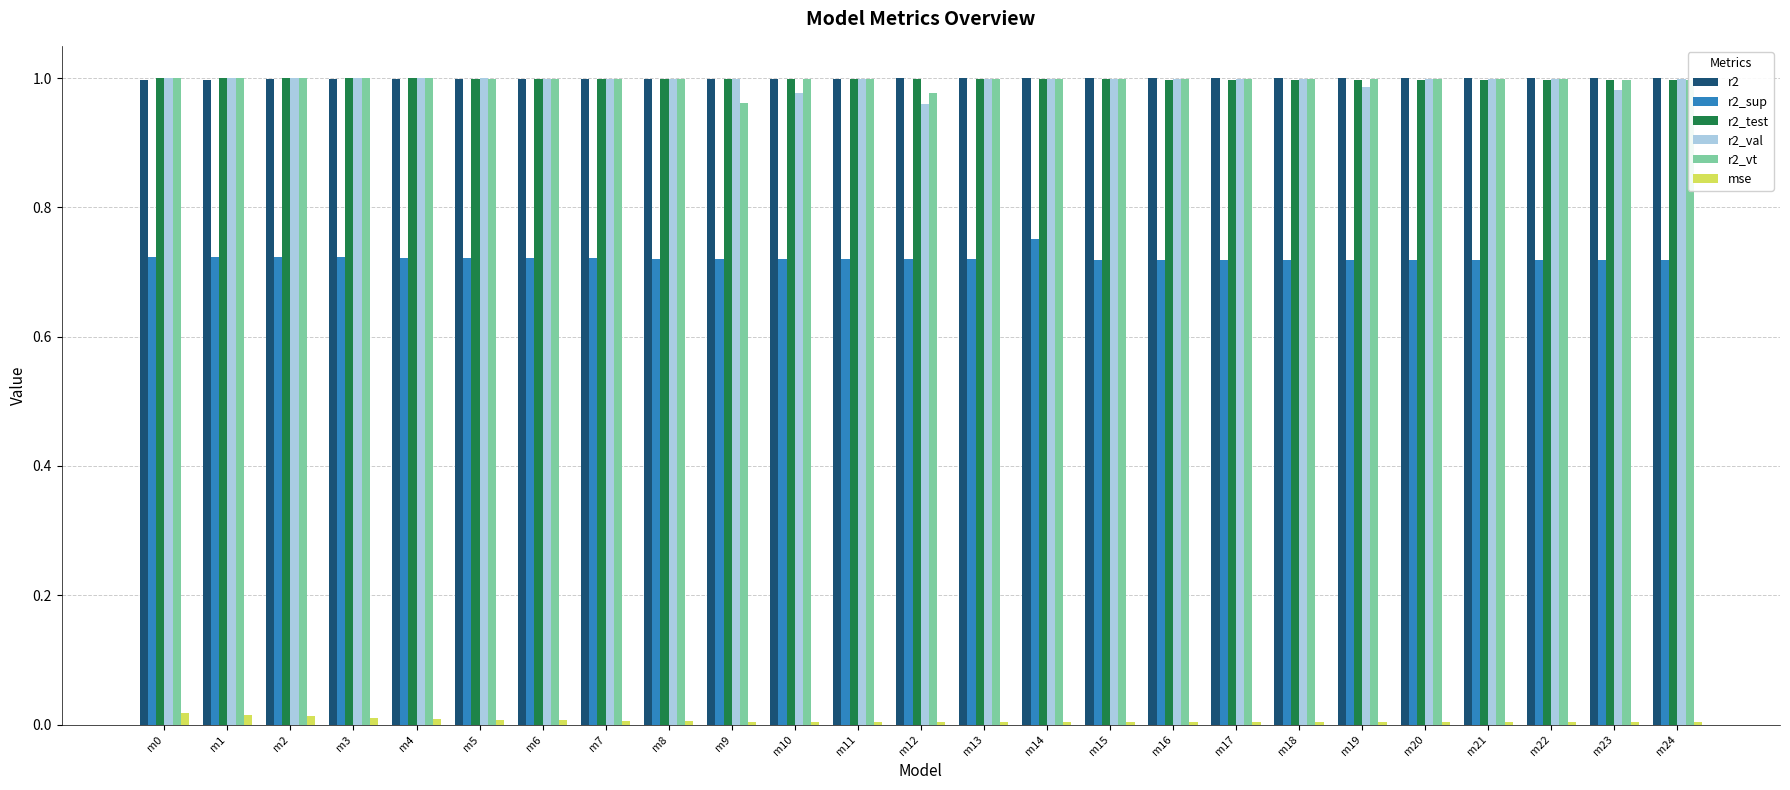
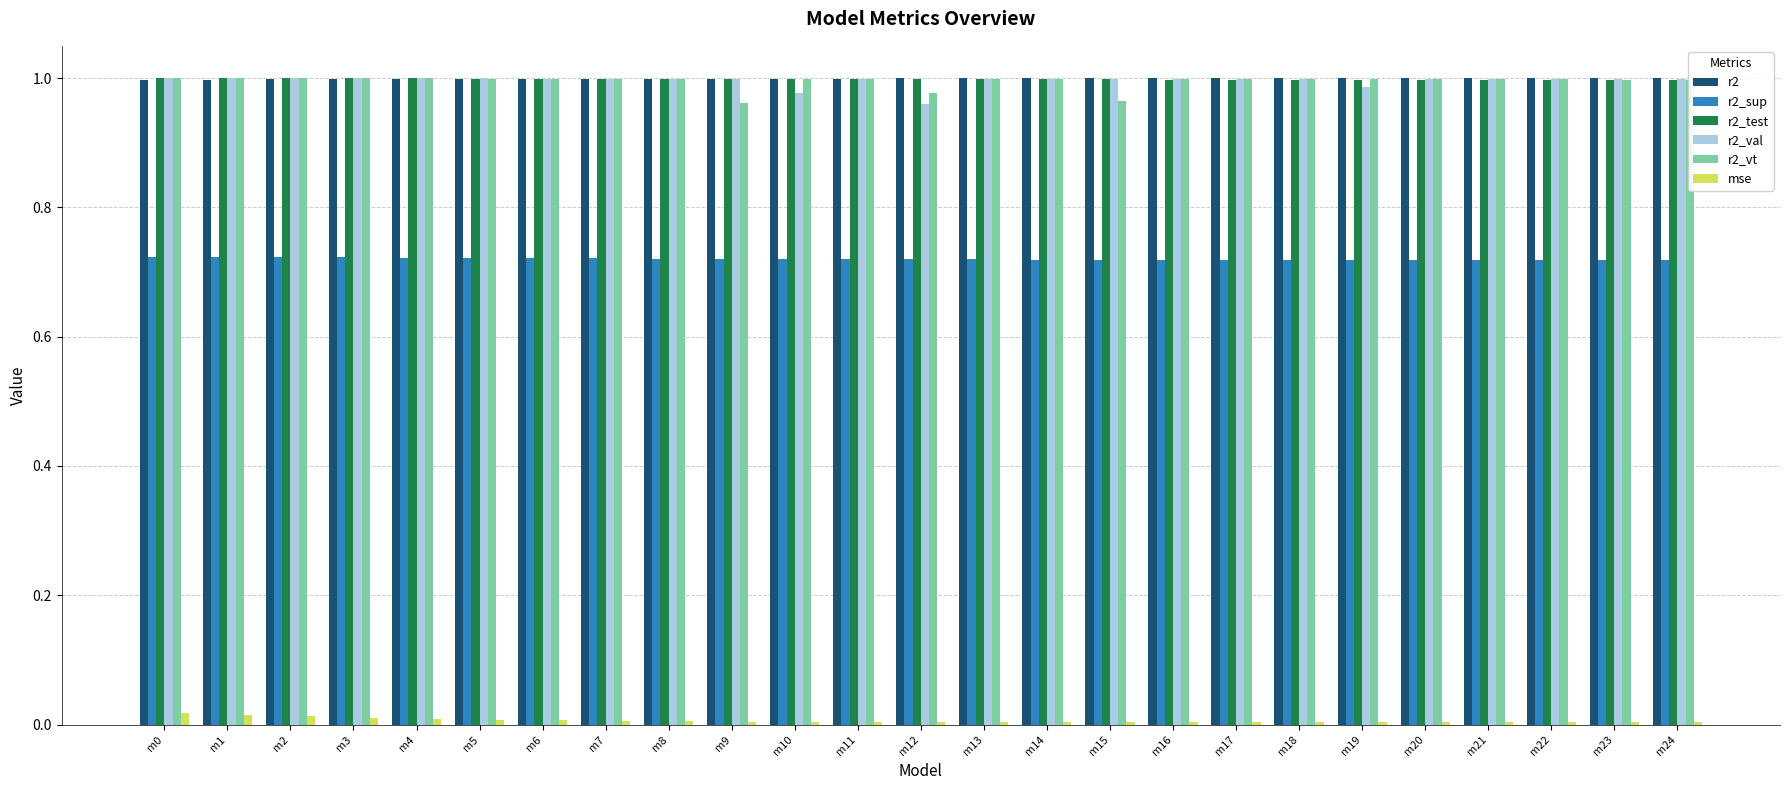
r2_sup, m14: 0.75 -> 0.72
r2_vt, m15: 1.00 -> 0.97
r2_val, m23: 0.98 -> 1.00
